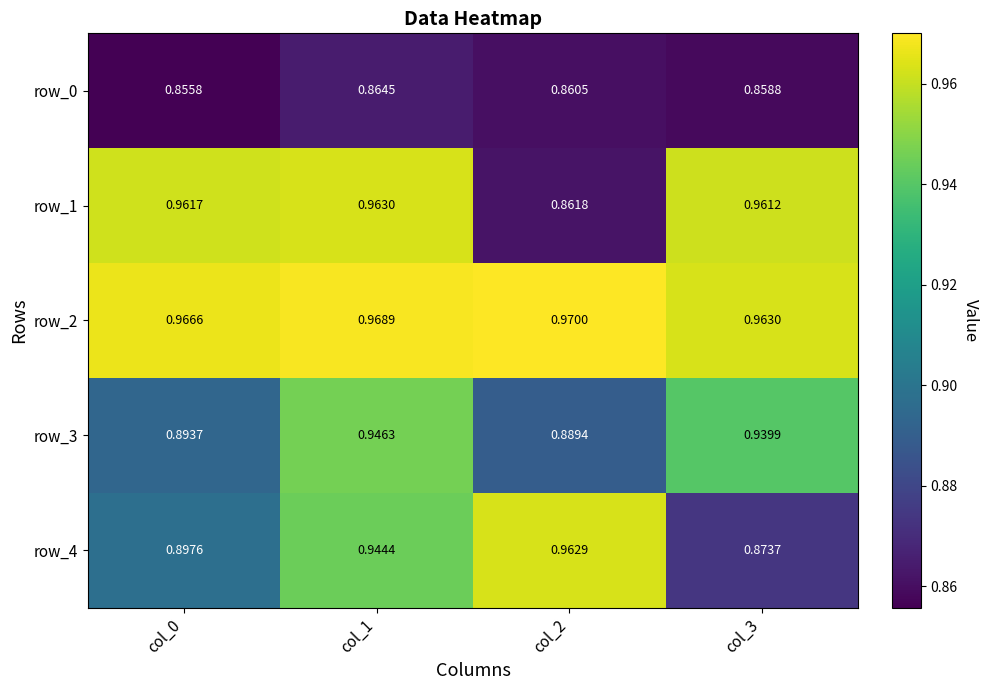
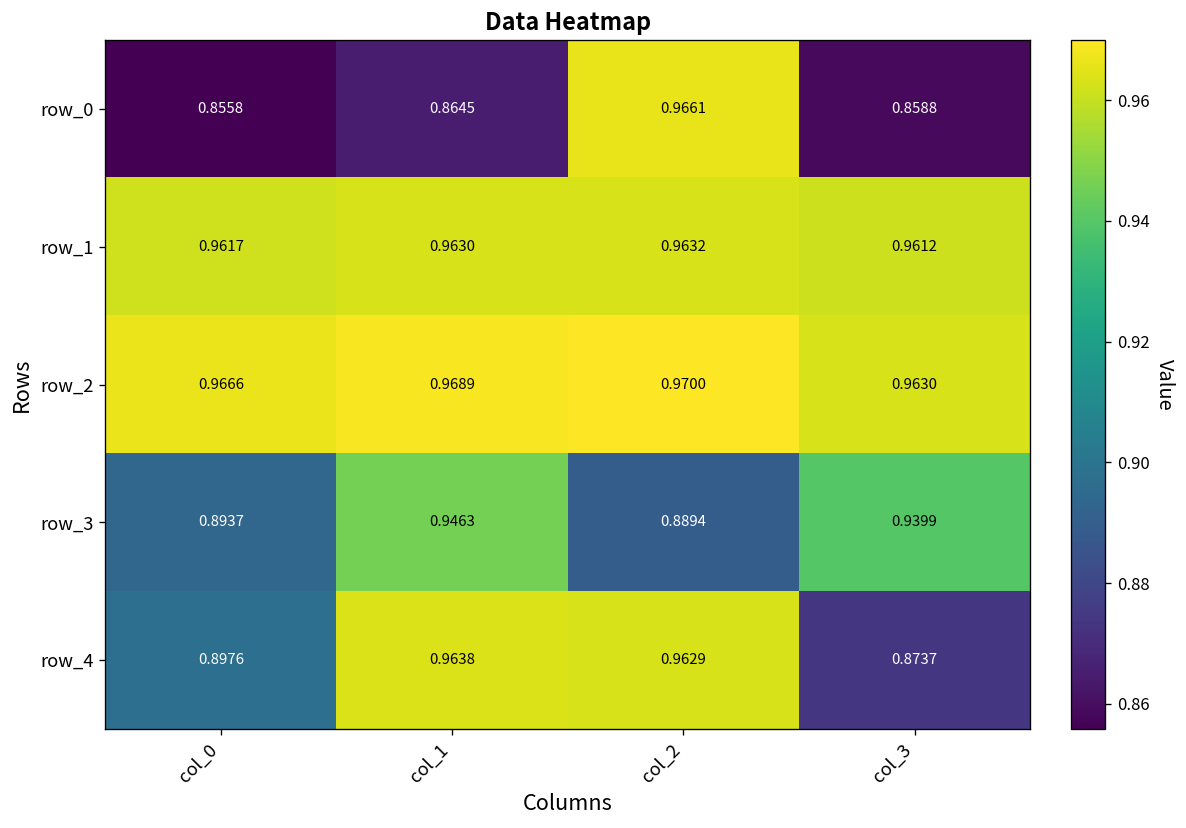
row_0, col_2: 0.8605 -> 0.9661
row_1, col_2: 0.8618 -> 0.9632
row_4, col_1: 0.9444 -> 0.9638
